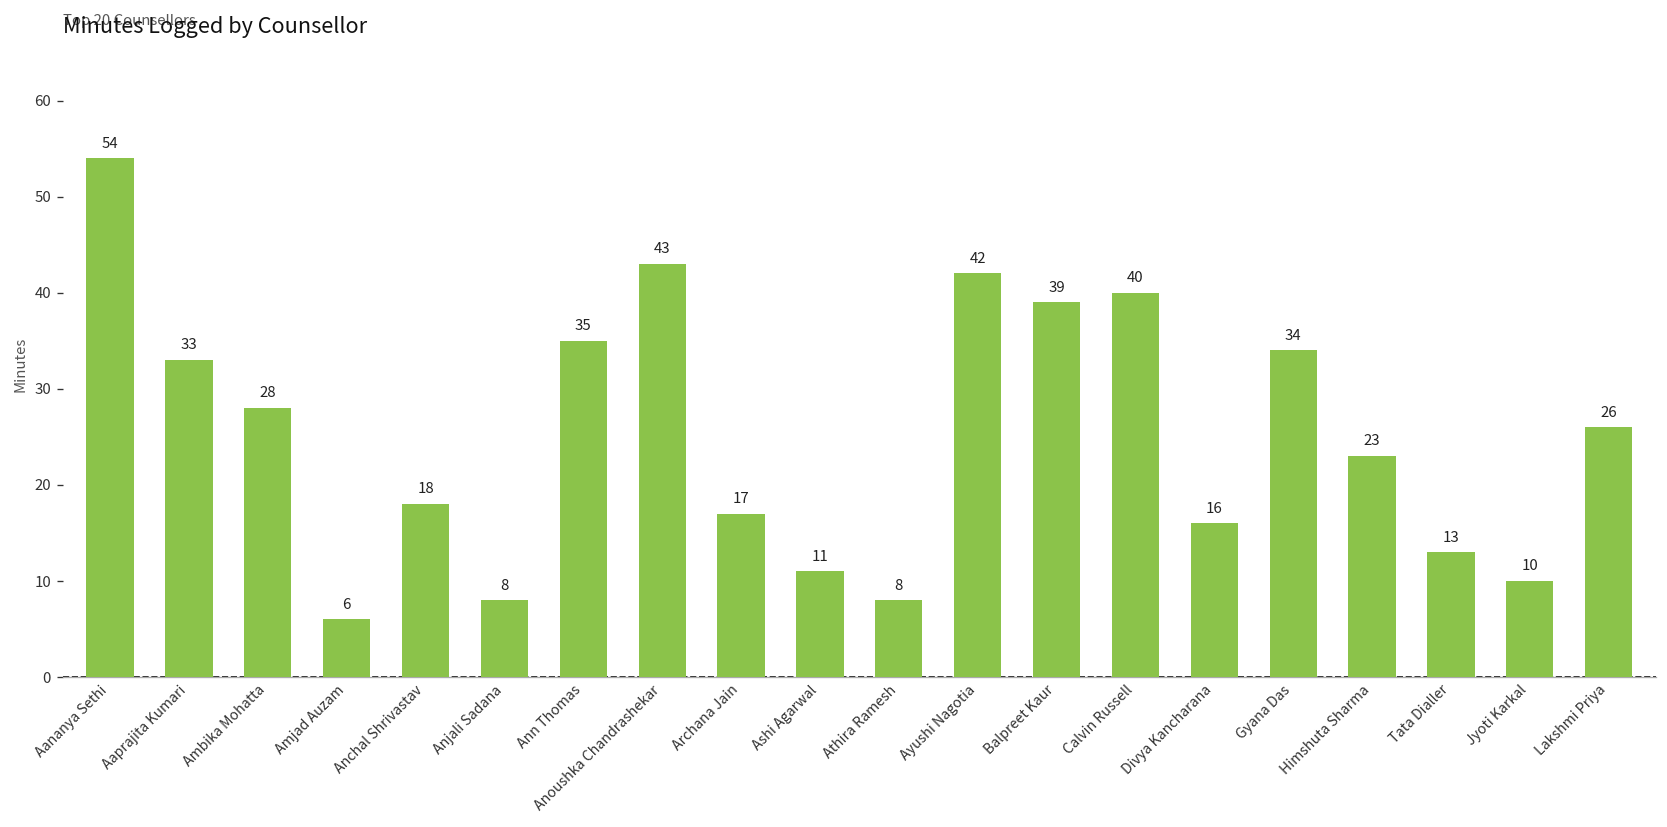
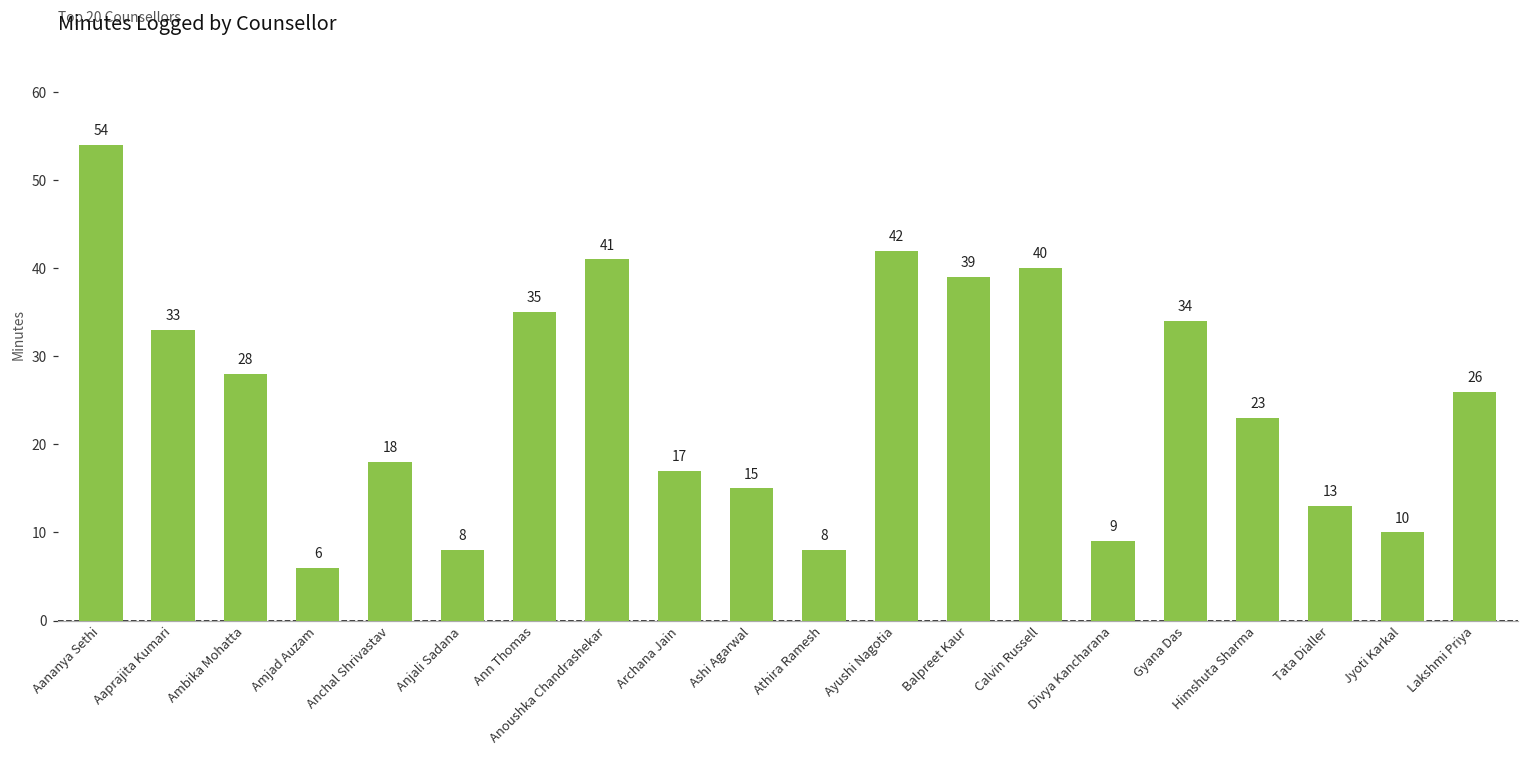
Anoushka Chandrashekar: 43 -> 41
Ashi Agarwal: 11 -> 15
Divya Kancharana: 16 -> 9
